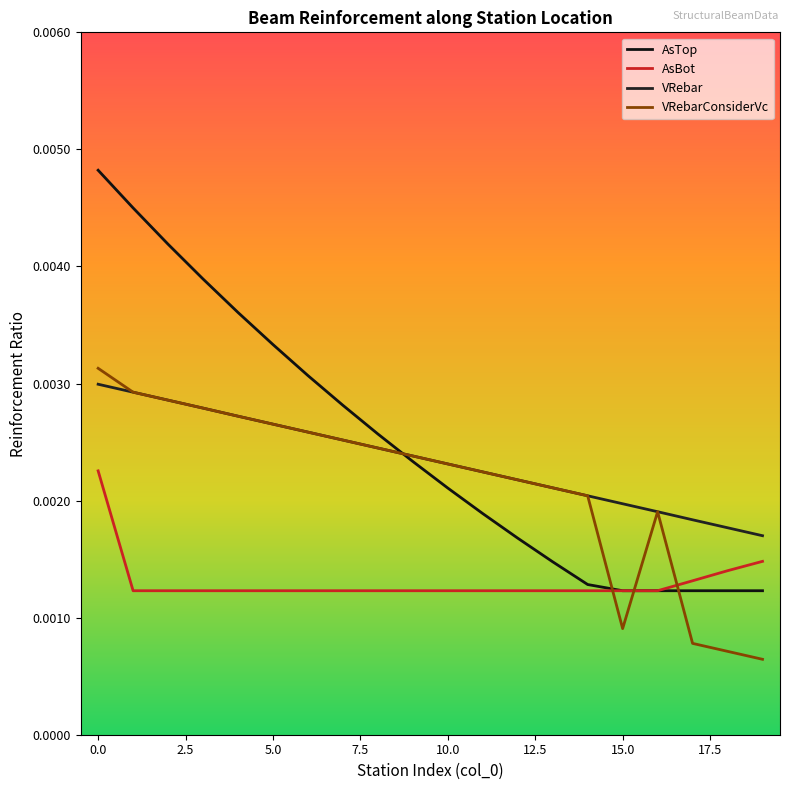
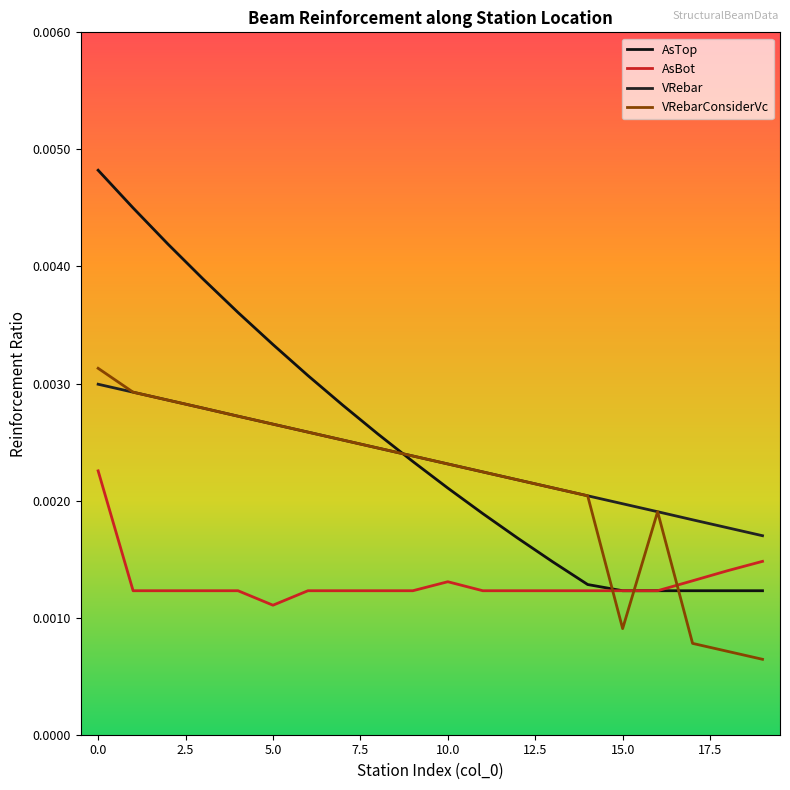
AsBot, 5.0: 0.00123 -> 0.00111
AsBot, 10.0: 0.00123 -> 0.00131
